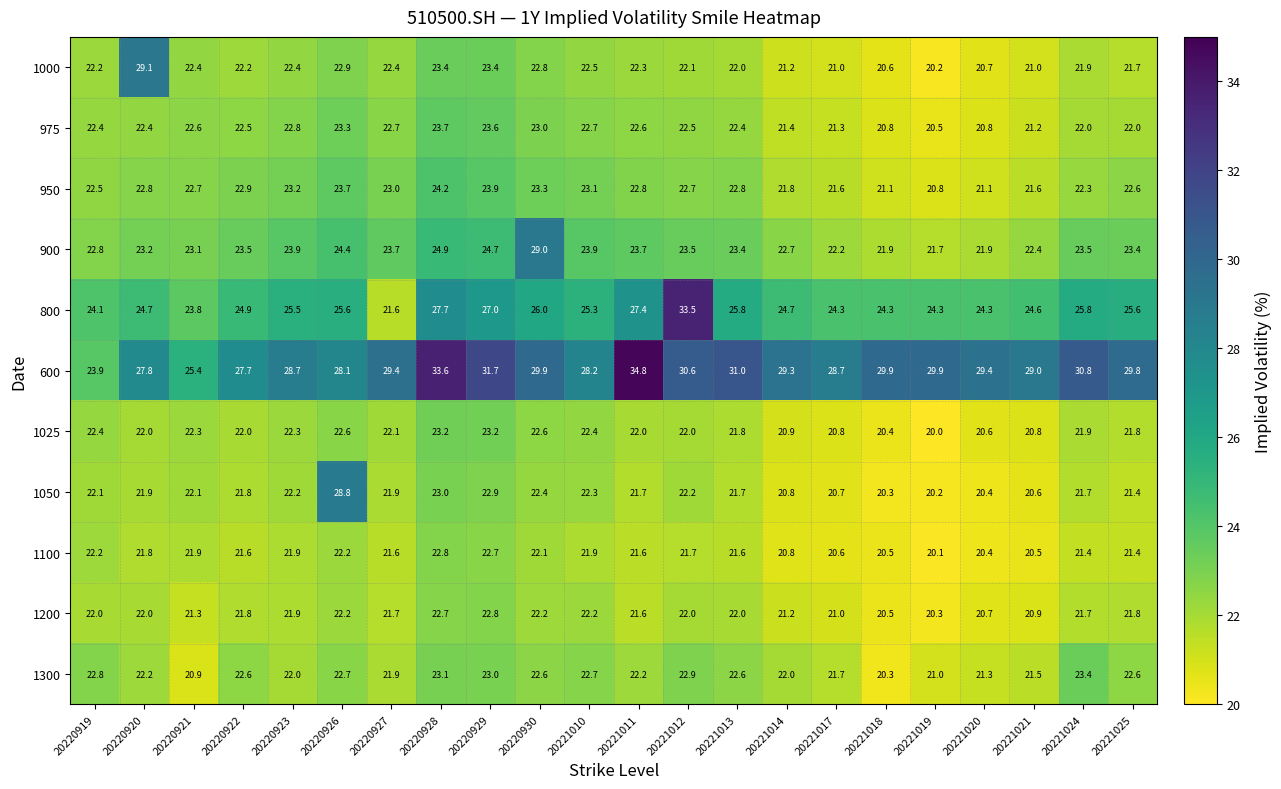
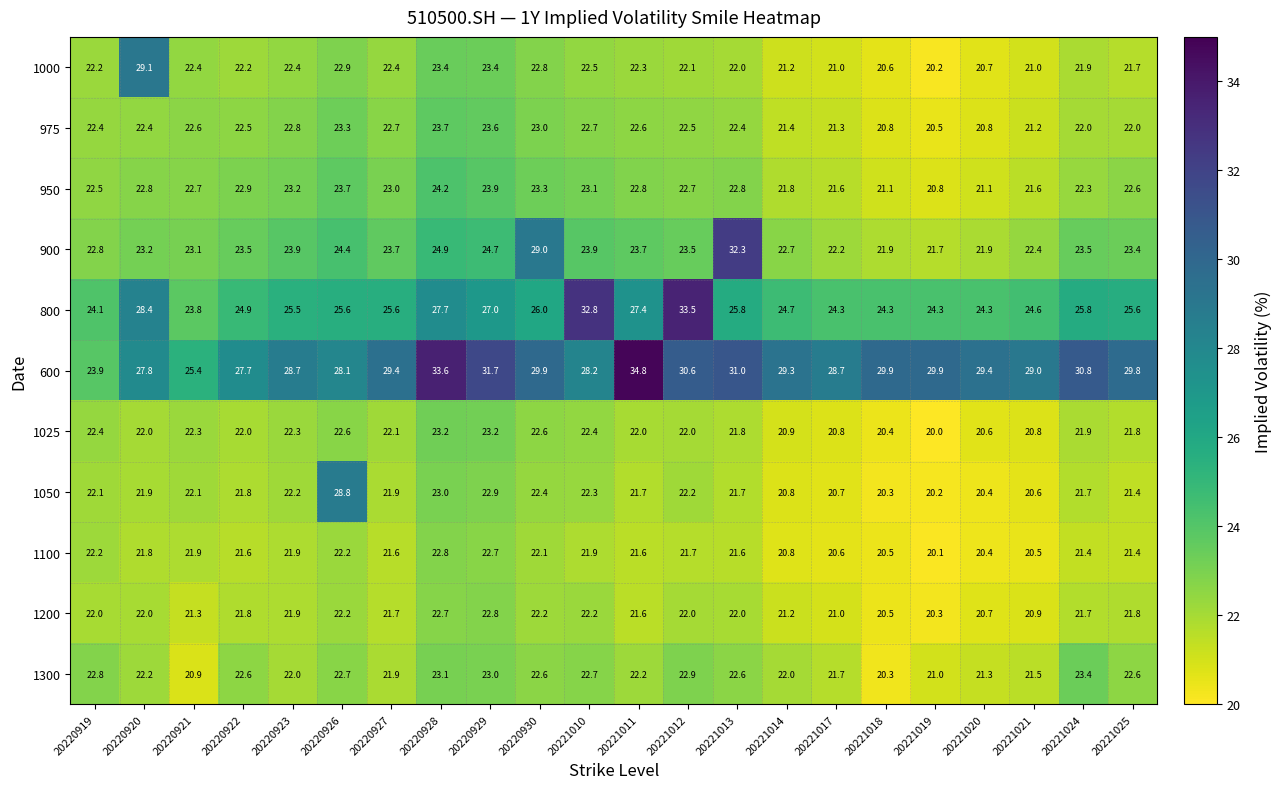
900, 20221013: 23.4 -> 32.3
800, 20220920: 24.7 -> 28.4
800, 20220927: 21.6 -> 25.6
800, 20221010: 25.3 -> 32.8
